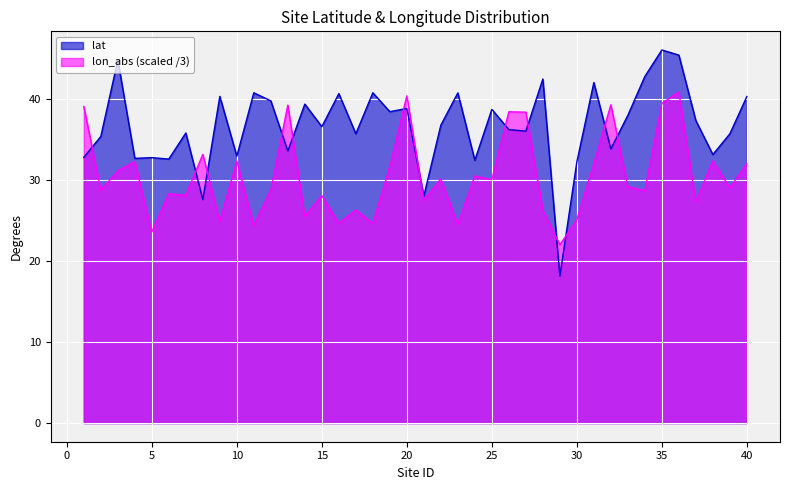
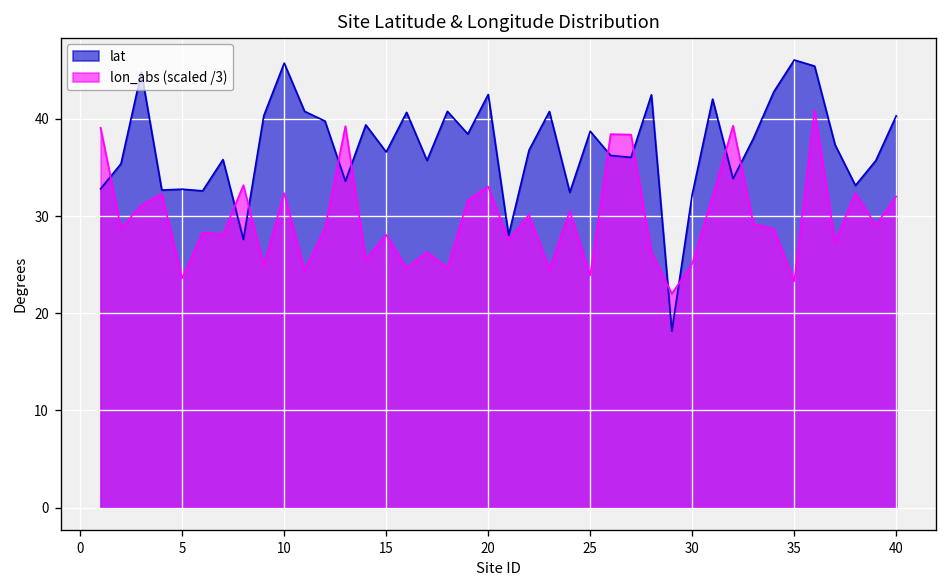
lat, 10: 33 -> 46
lat, 20: 39 -> 43
lon_abs (scaled /3), 20: 40 -> 33
lon_abs (scaled /3), 25: 30 -> 24
lon_abs (scaled /3), 35: 39 -> 23
